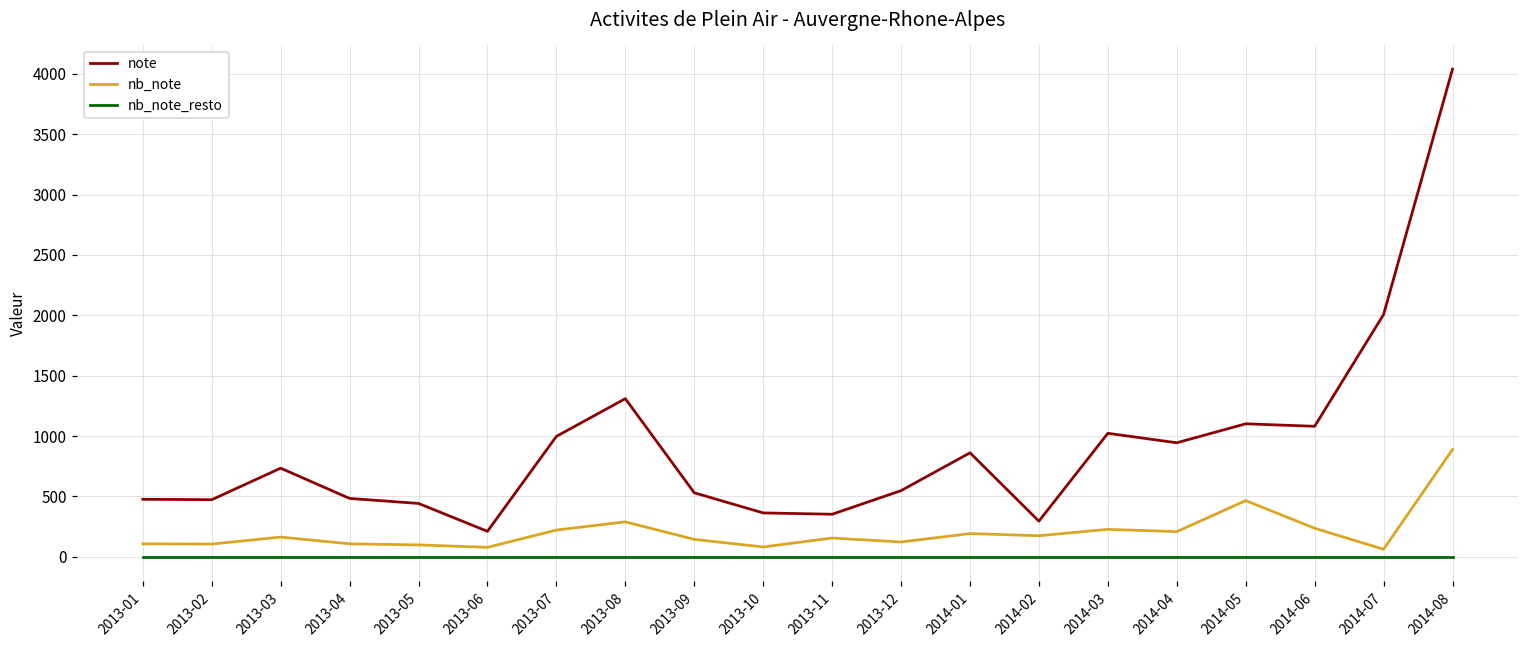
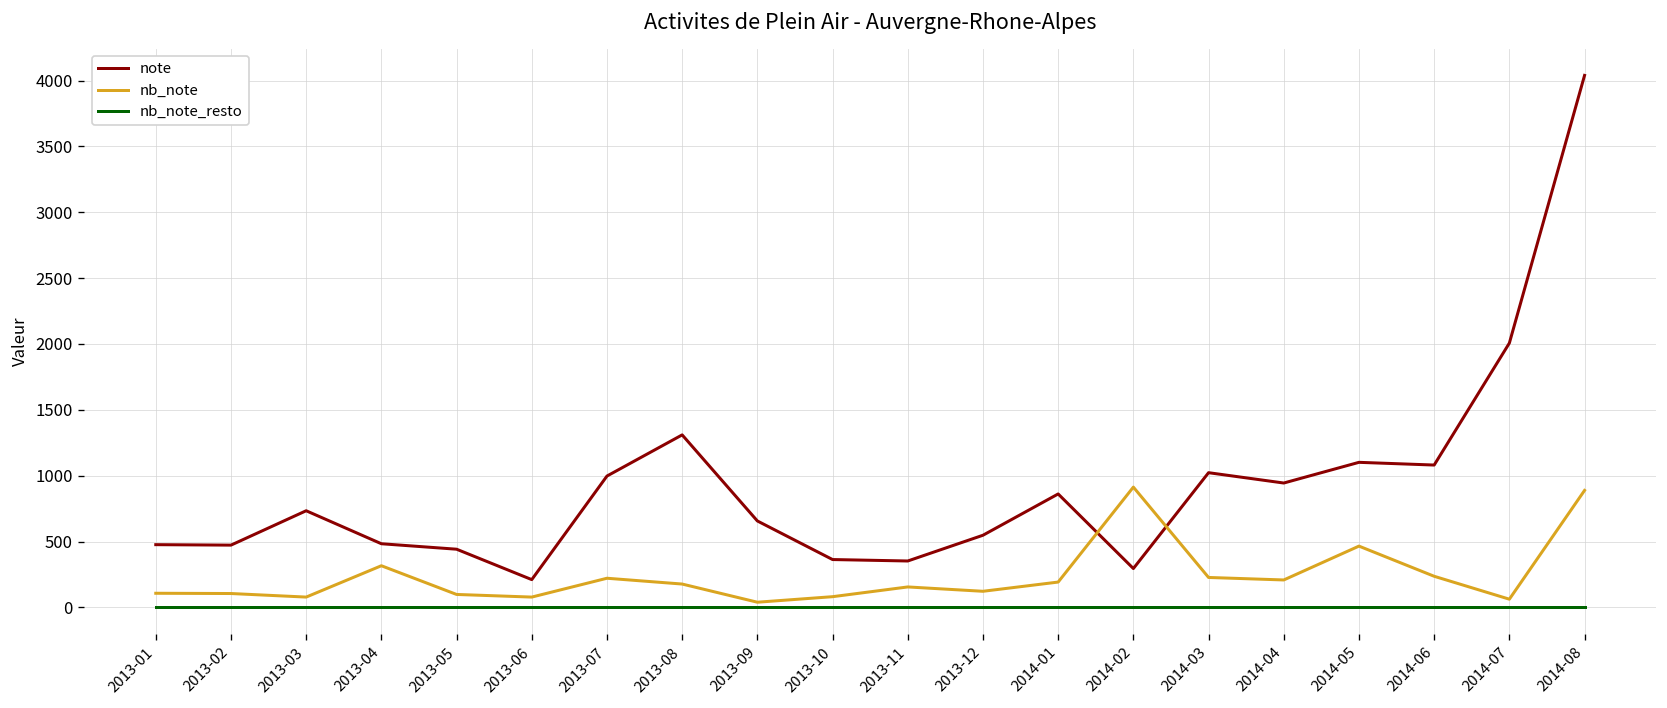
nb_note, 2013-03: 160 -> 80
nb_note, 2013-04: 110 -> 320
nb_note, 2013-08: 290 -> 180
note, 2013-09: 530 -> 660
nb_note, 2013-09: 140 -> 40
nb_note, 2014-02: 170 -> 910
